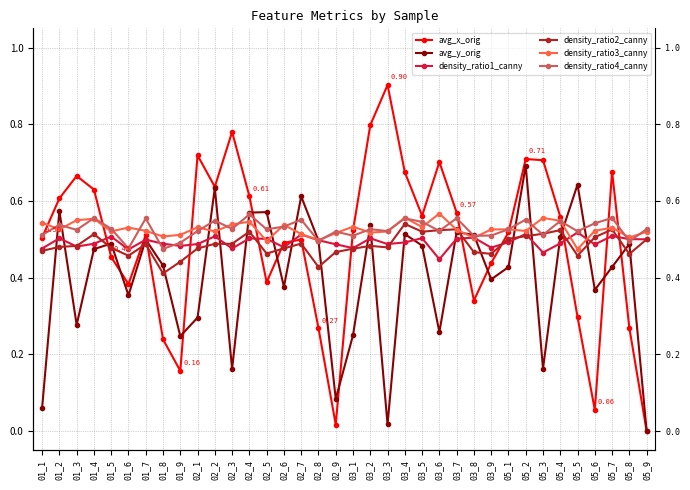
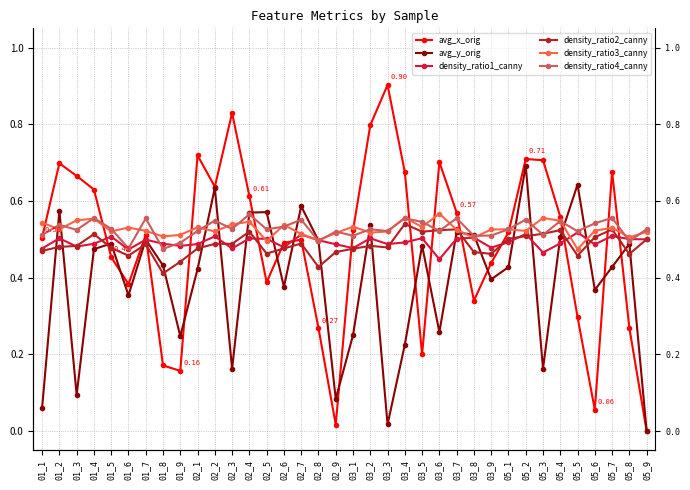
avg_x_orig, 01_2: 0.61 -> 0.70
avg_y_orig, 01_3: 0.28 -> 0.09
avg_x_orig, 01_8: 0.24 -> 0.17
avg_y_orig, 02_1: 0.30 -> 0.42
avg_x_orig, 02_3: 0.78 -> 0.83
avg_y_orig, 02_7: 0.61 -> 0.59
avg_y_orig, 03_4: 0.51 -> 0.23
avg_x_orig, 03_5: 0.56 -> 0.20
